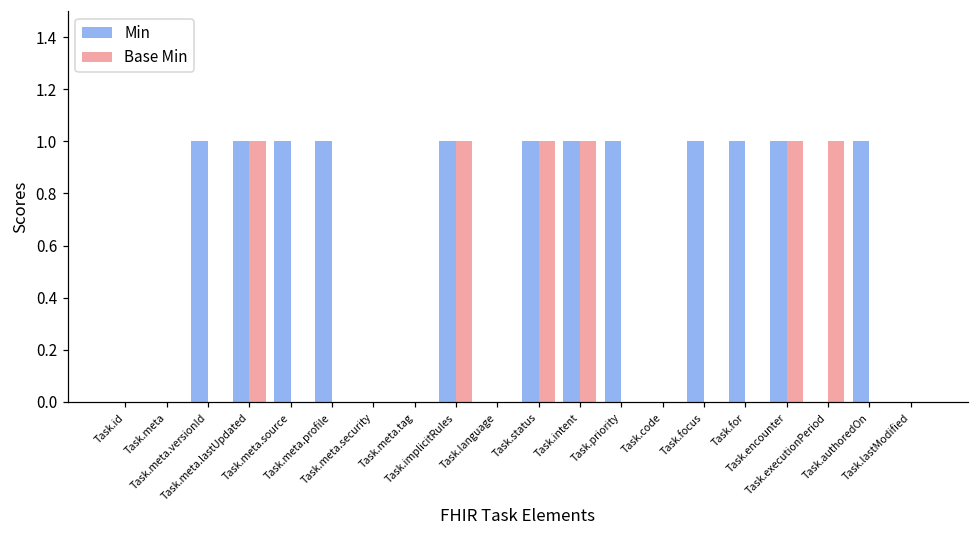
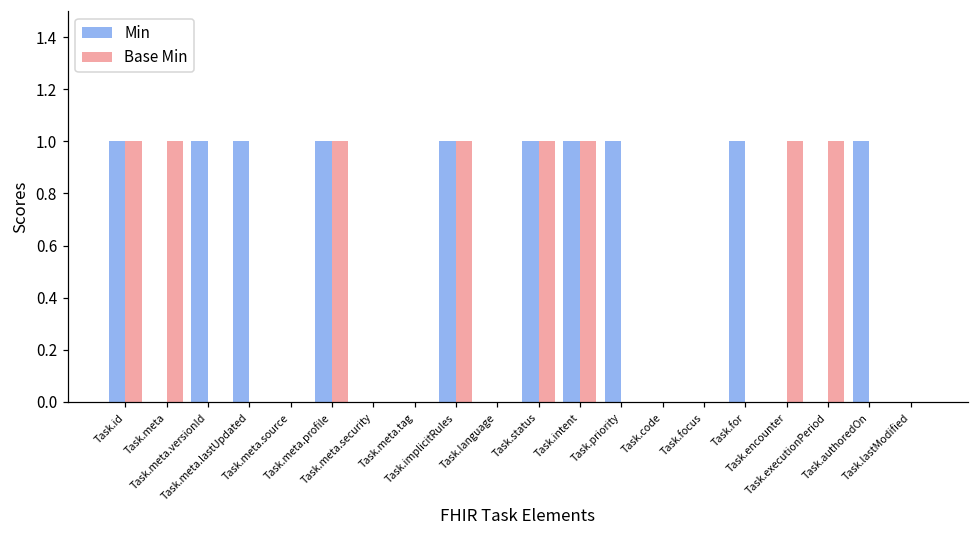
Min, Task.id: 0 -> 1
Base Min, Task.id: 0 -> 1
Base Min, Task.meta: 0 -> 1
Base Min, Task.meta.lastUpdated: 1 -> 0
Min, Task.meta.source: 1 -> 0
Base Min, Task.meta.profile: 0 -> 1
Min, Task.focus: 1 -> 0
Min, Task.encounter: 1 -> 0
